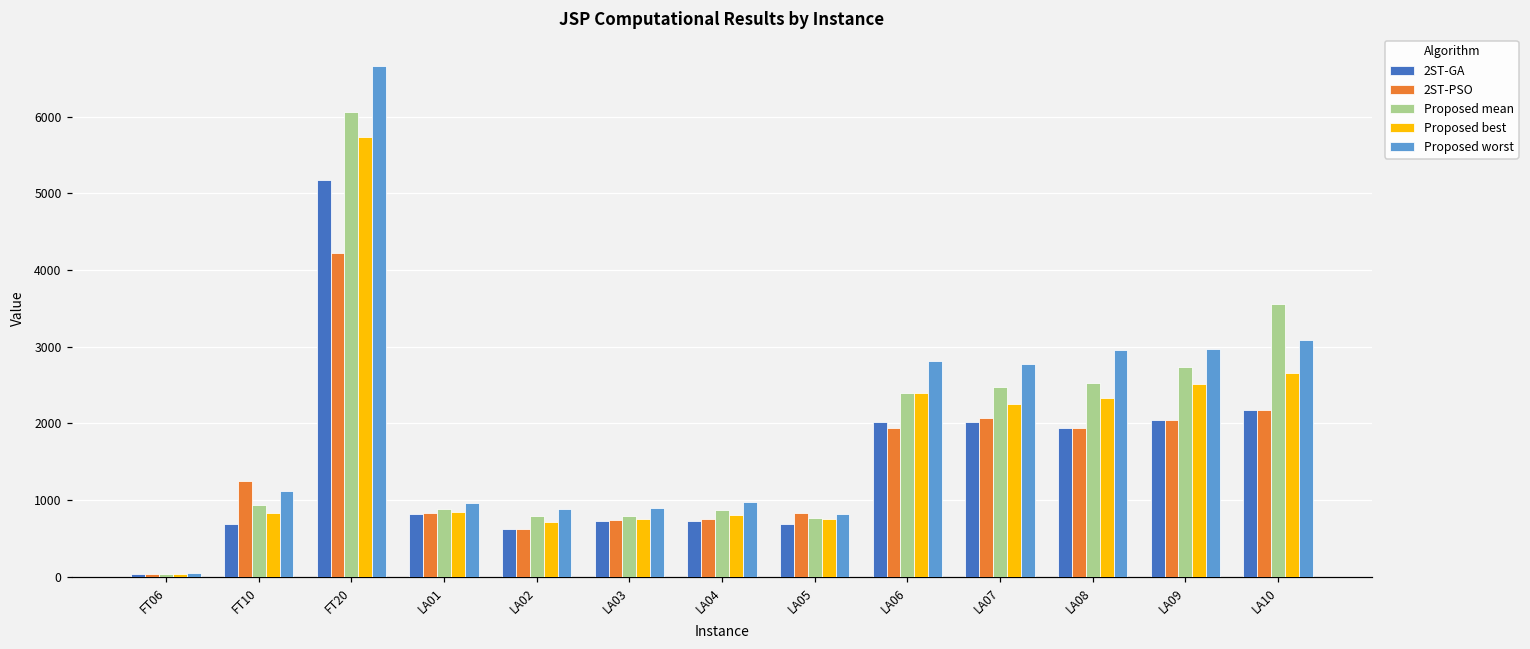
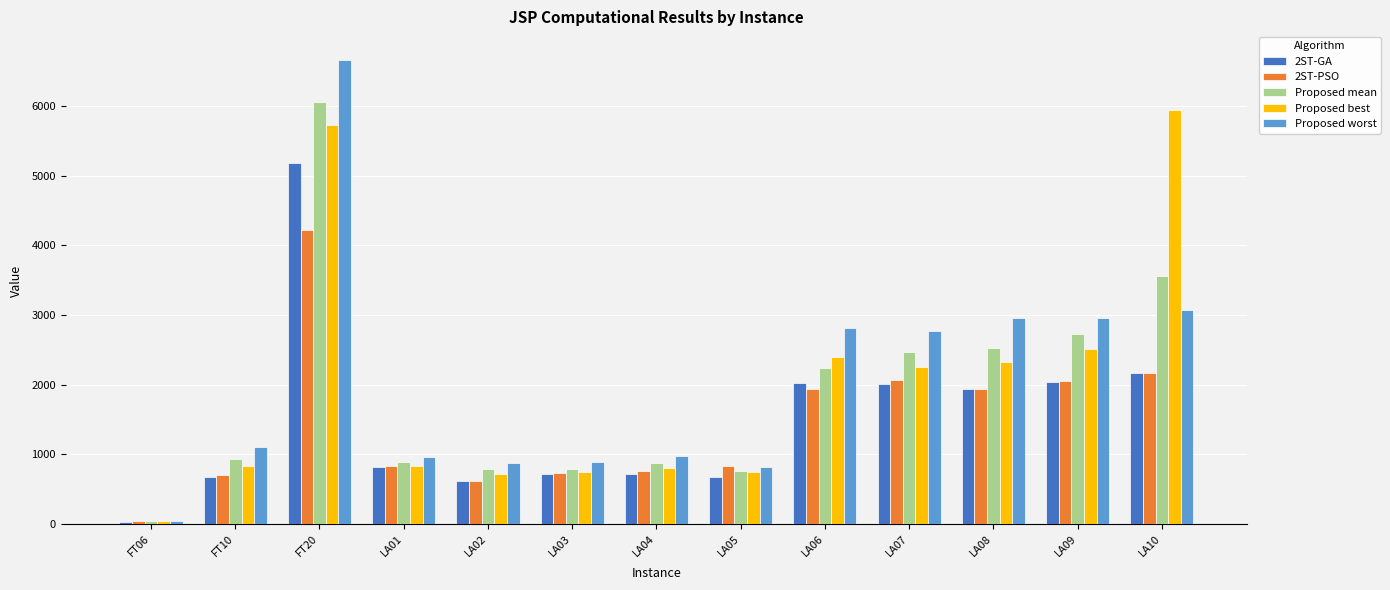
2ST-PSO, FT10: 1200 -> 700
Proposed mean, LA06: 2400 -> 2200
Proposed best, LA10: 2700 -> 5900
